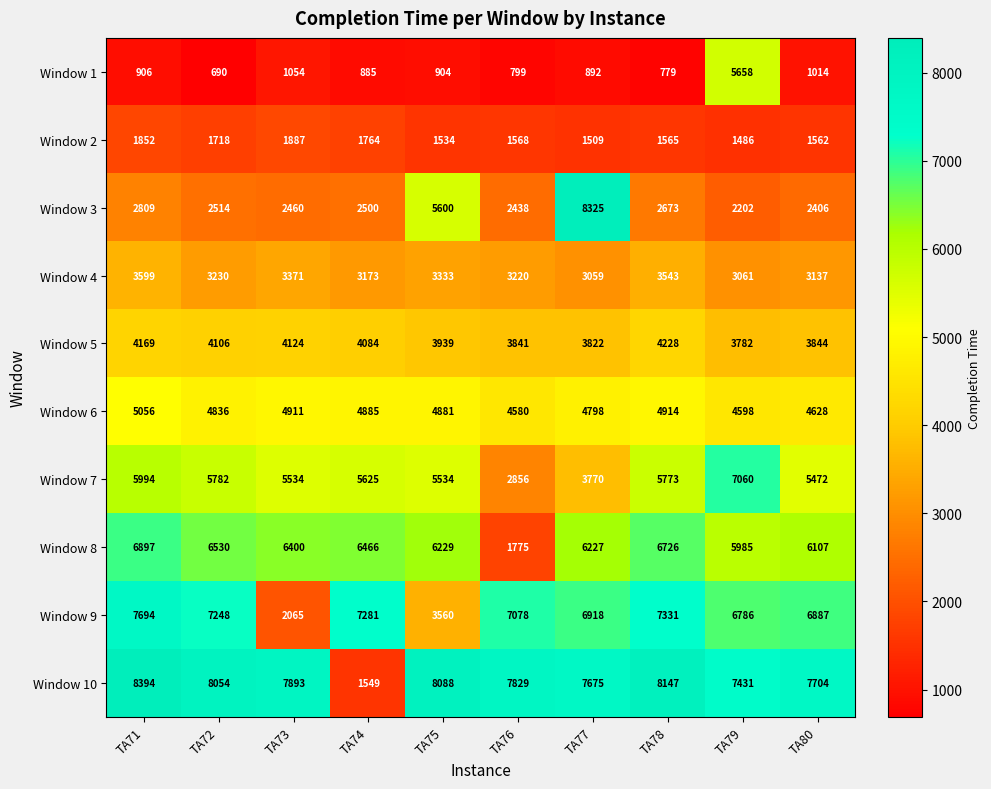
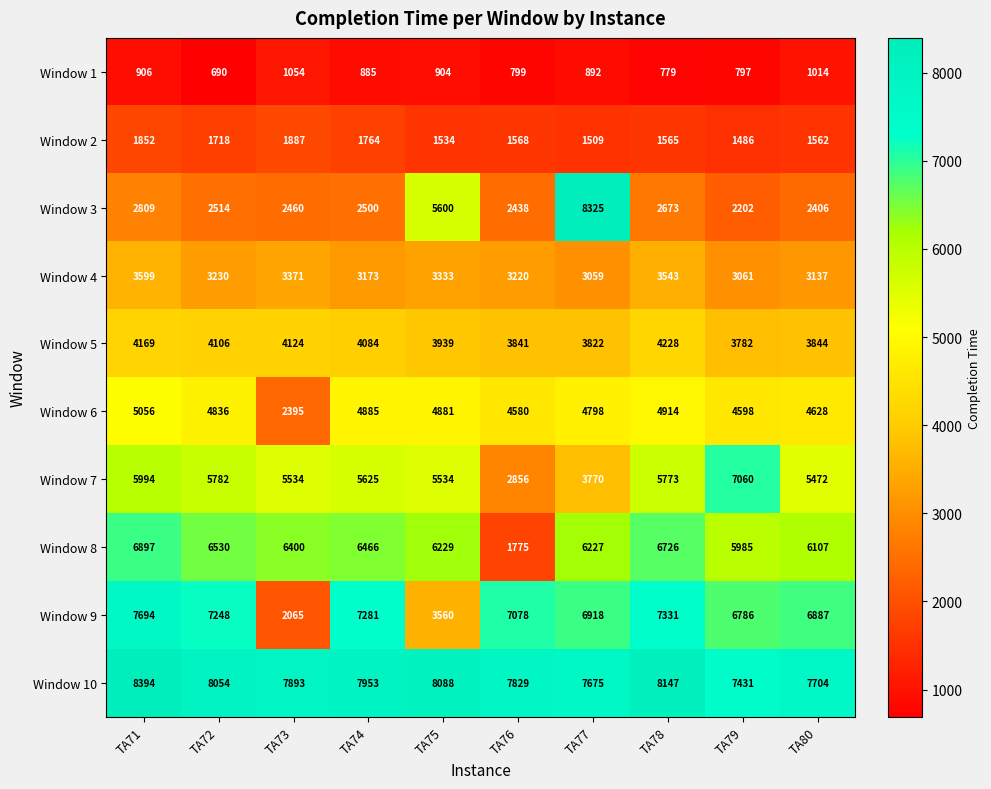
Window 1, TA79: 5658 -> 797
Window 6, TA73: 4911 -> 2395
Window 10, TA74: 1549 -> 7953
